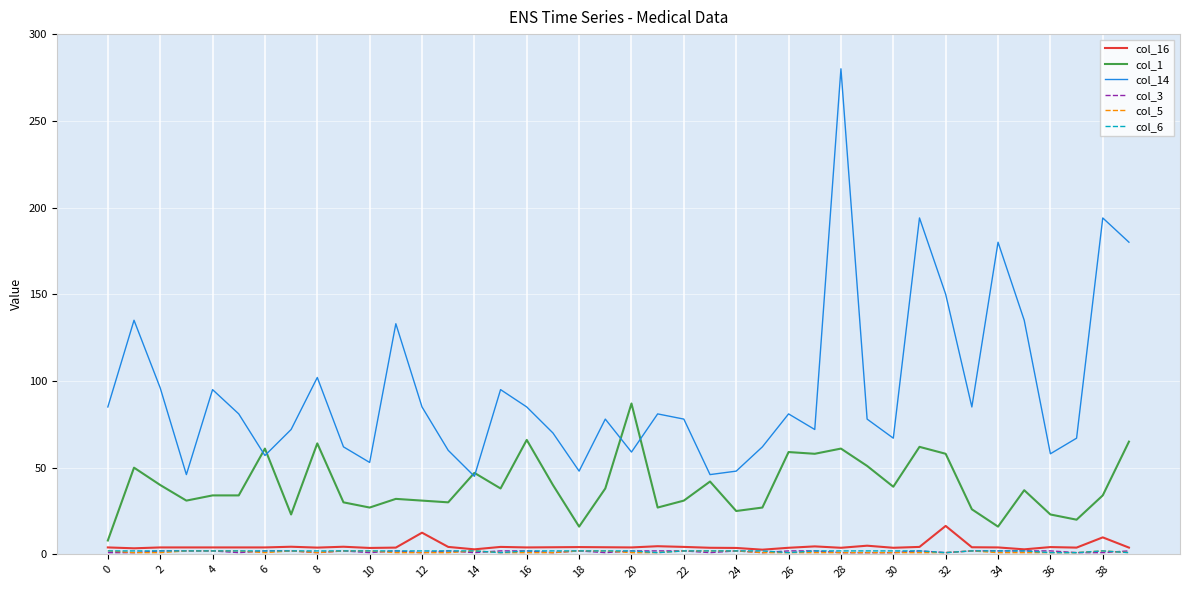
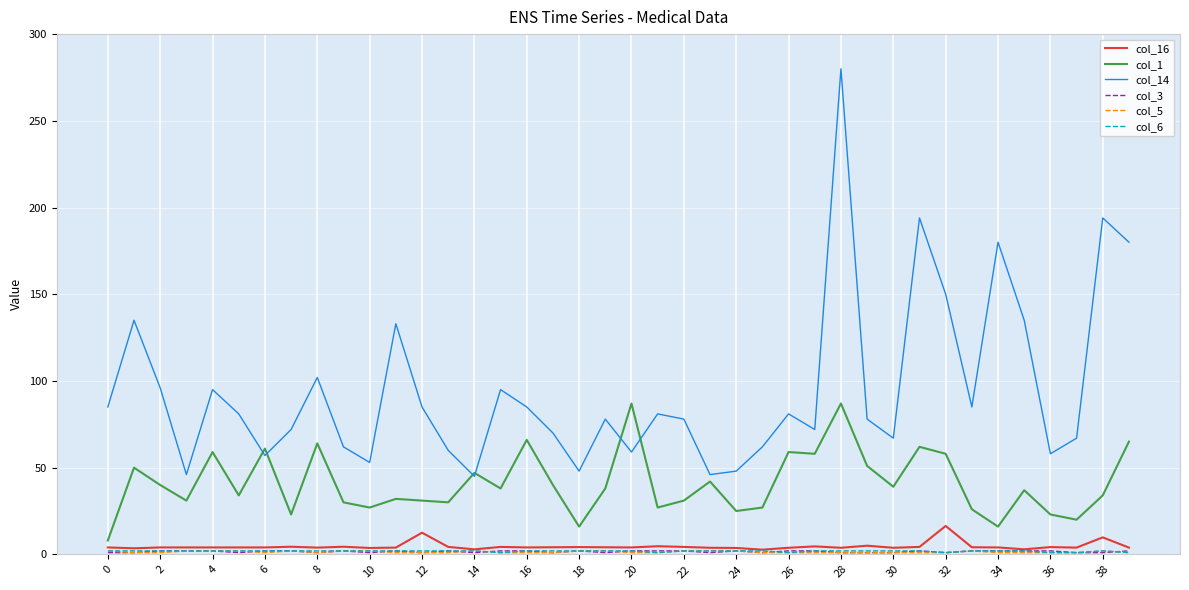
col_1, 4: 34 -> 59
col_1, 28: 61 -> 87
